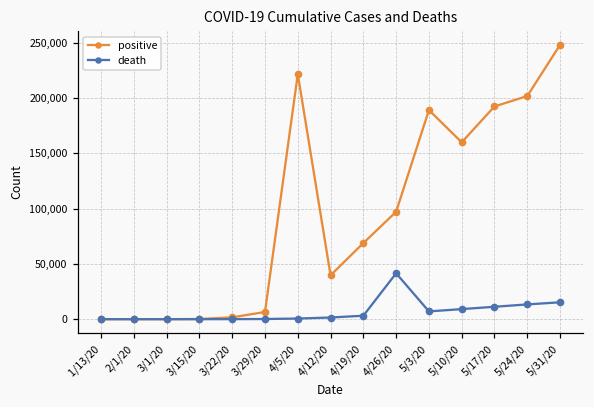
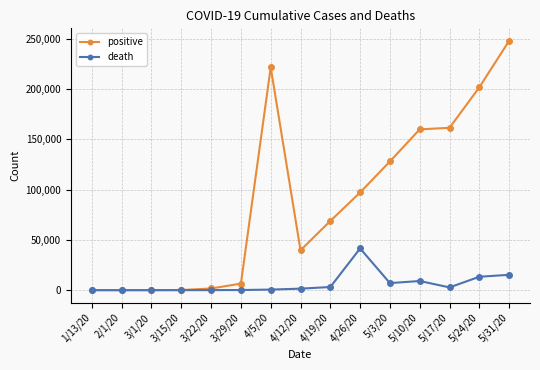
positive, 5/3/20: 189,000 -> 128,000
positive, 5/17/20: 192,000 -> 162,000
death, 5/17/20: 11,000 -> 3,000
